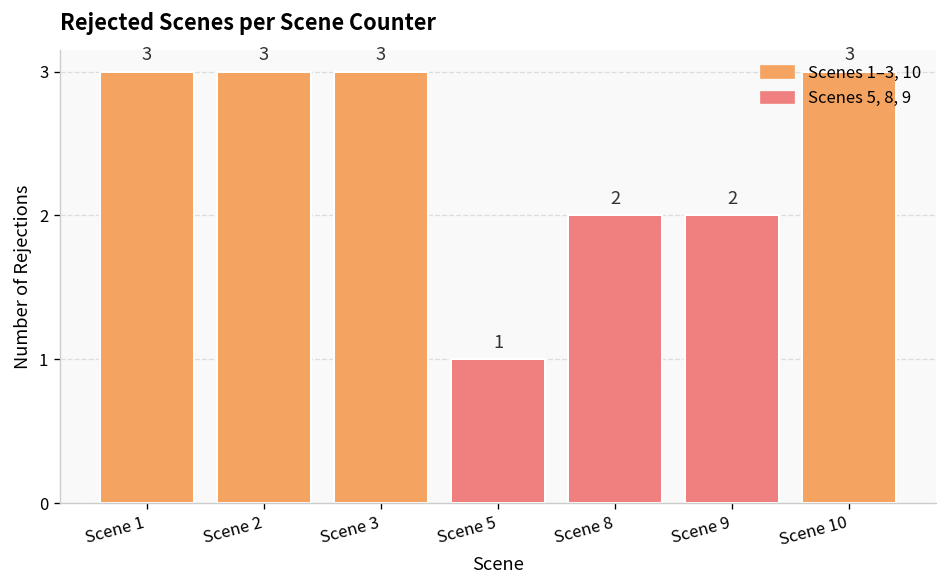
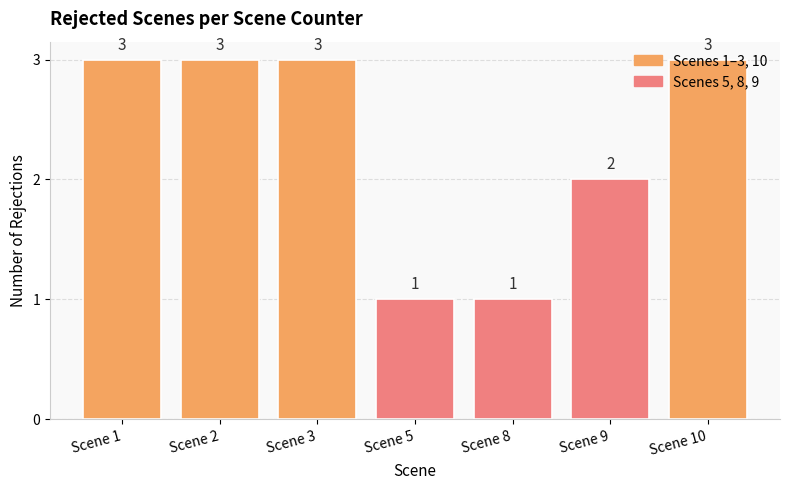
Scene 8: 2 -> 1
